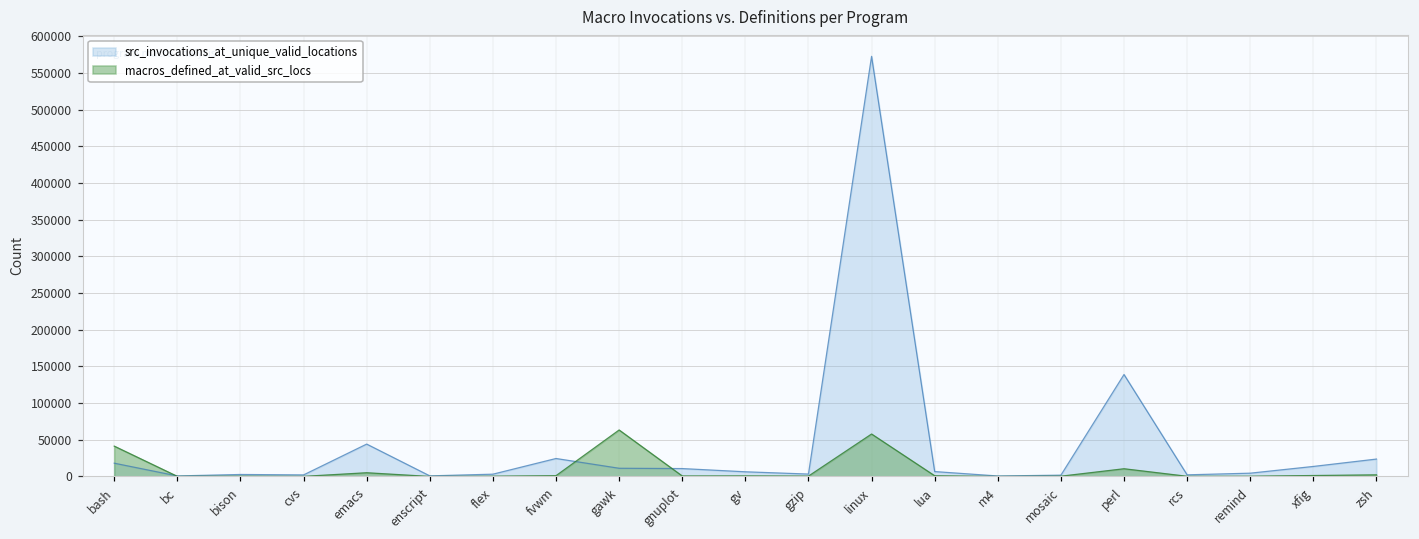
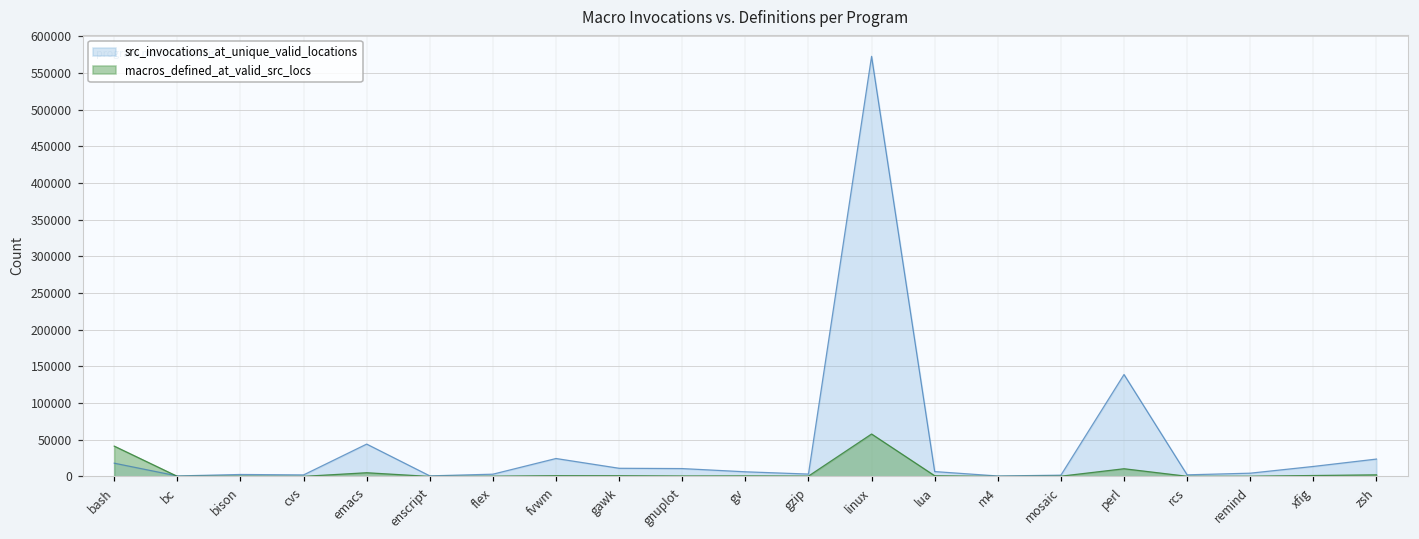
macros_defined_at_valid_src_locs, gawk: 60000 -> 0
